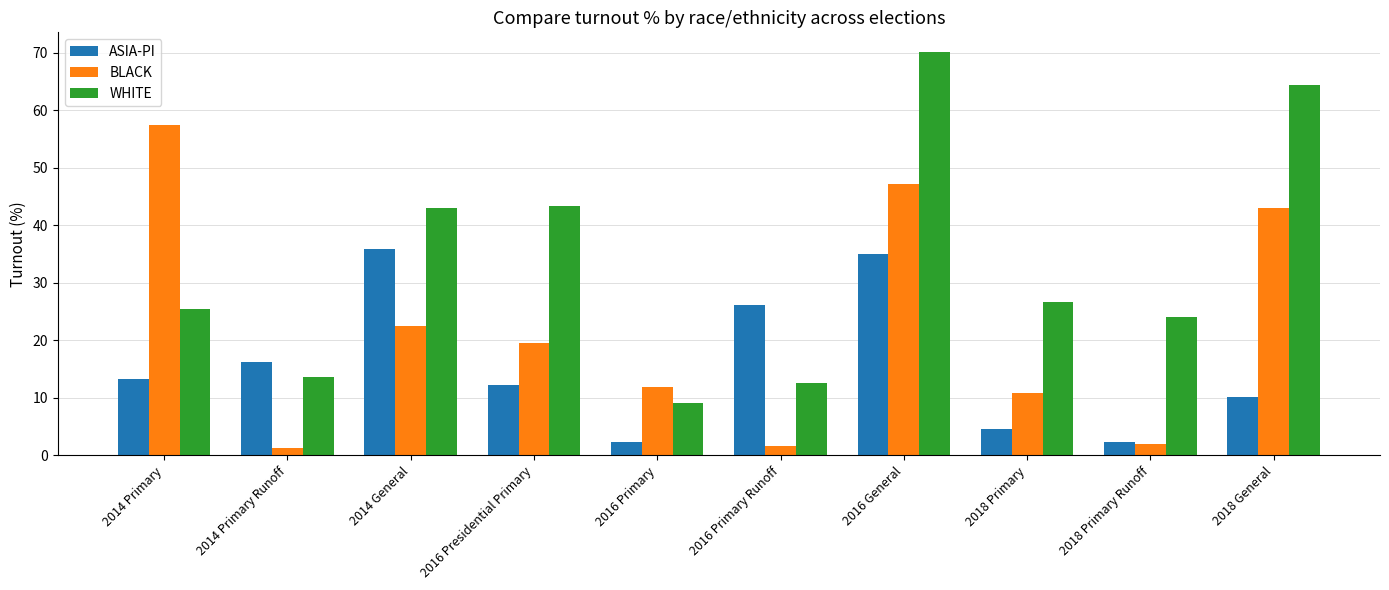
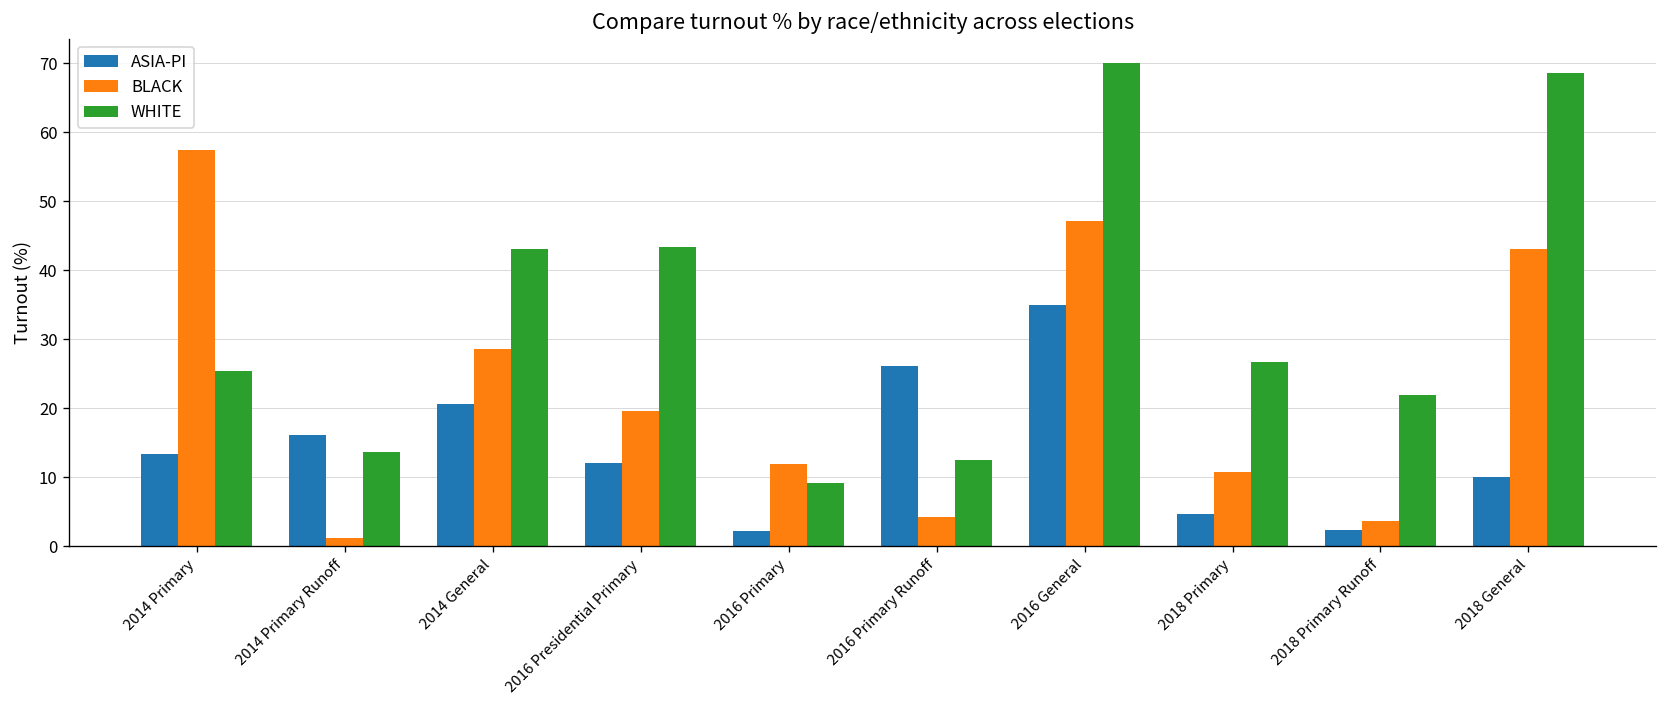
ASIA-PI, 2014 General: 36 -> 21
BLACK, 2014 General: 23 -> 29
BLACK, 2016 Primary Runoff: 2 -> 4
BLACK, 2018 Primary Runoff: 2 -> 4
WHITE, 2018 Primary Runoff: 24 -> 22
WHITE, 2018 General: 64 -> 69
